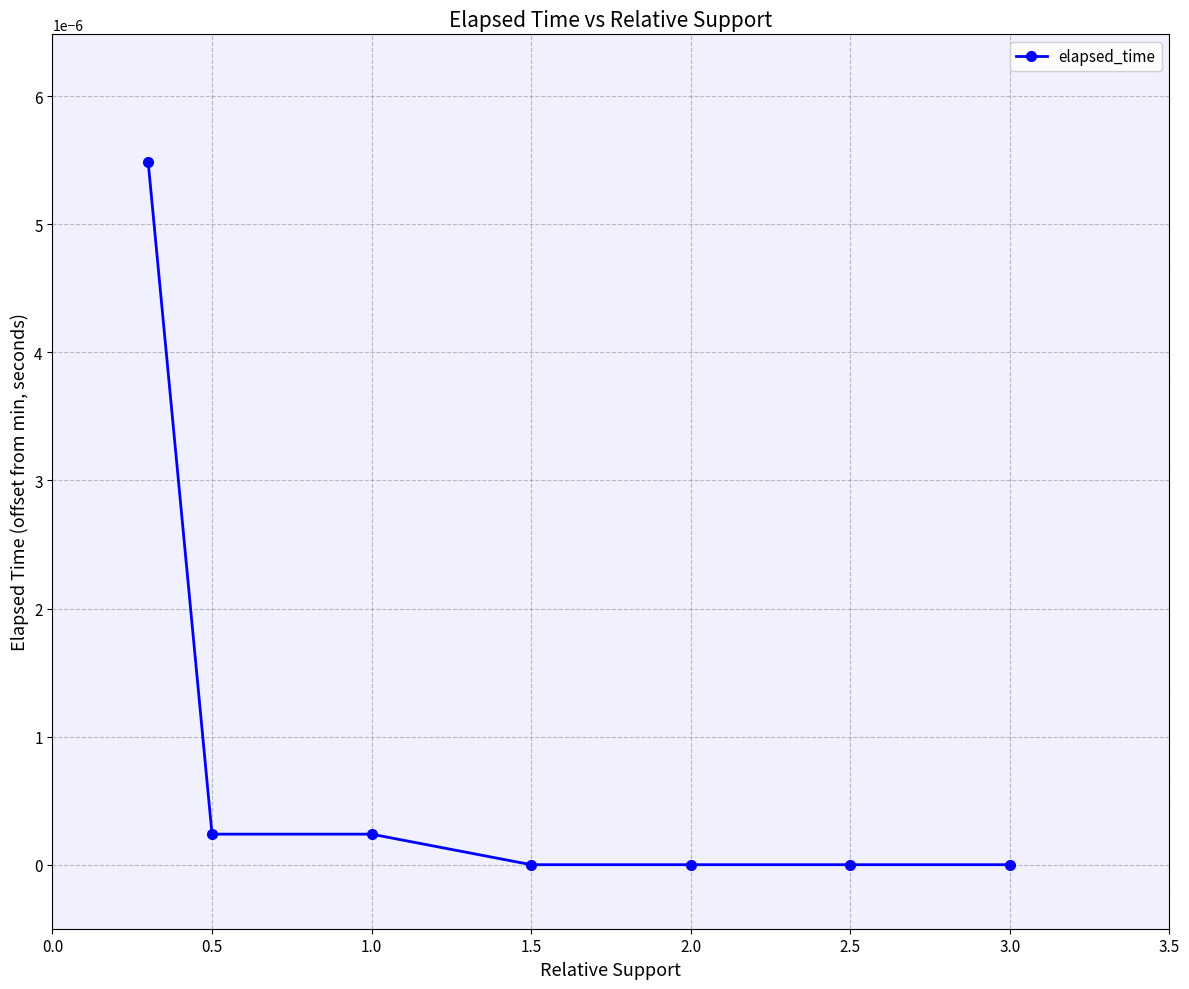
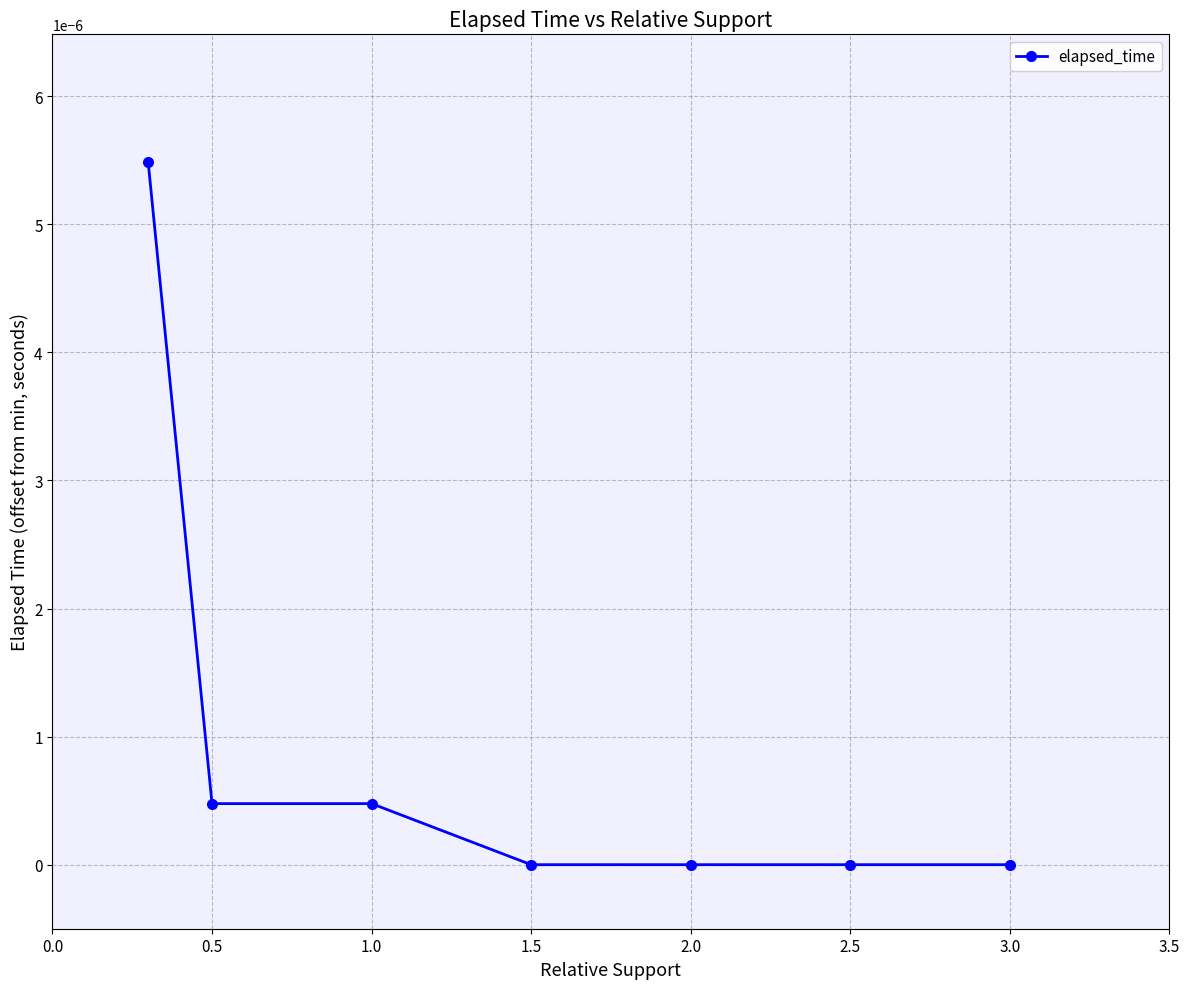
0.5: 0.00000024 -> 0.00000048
1.0: 0.00000024 -> 0.00000048
